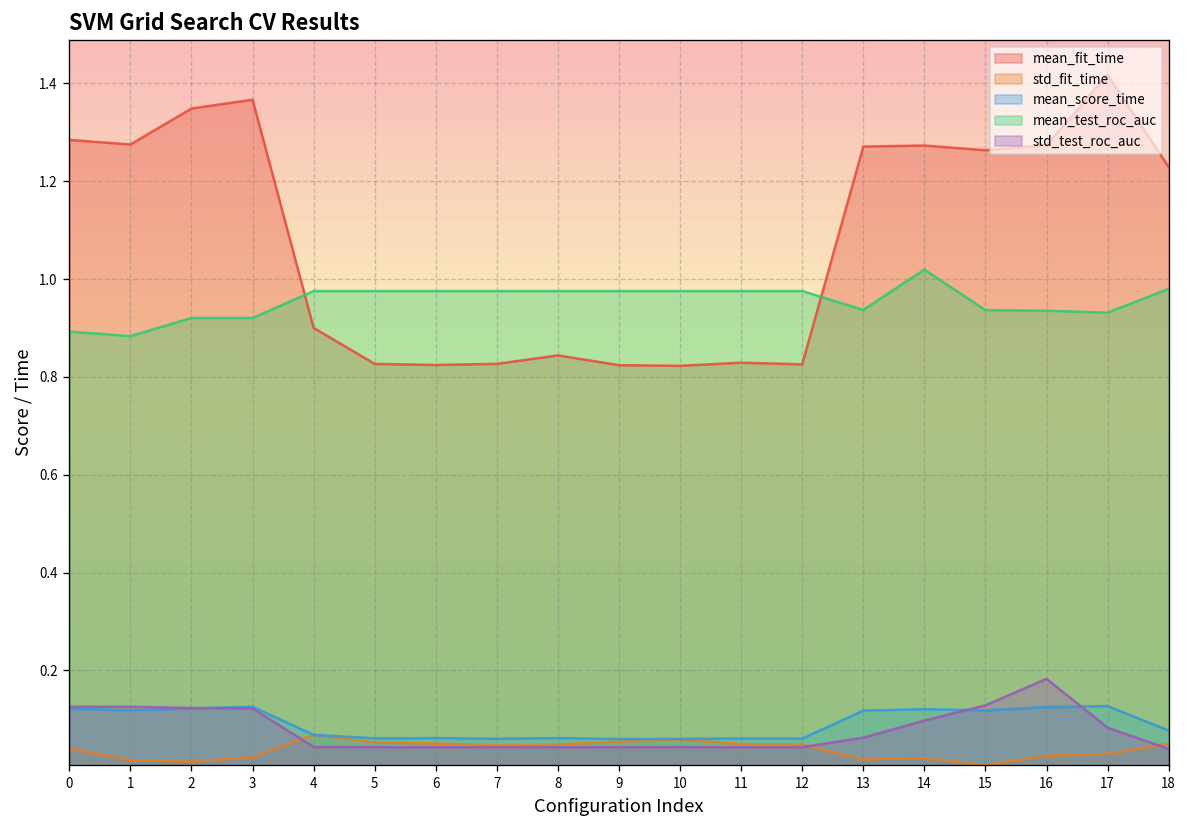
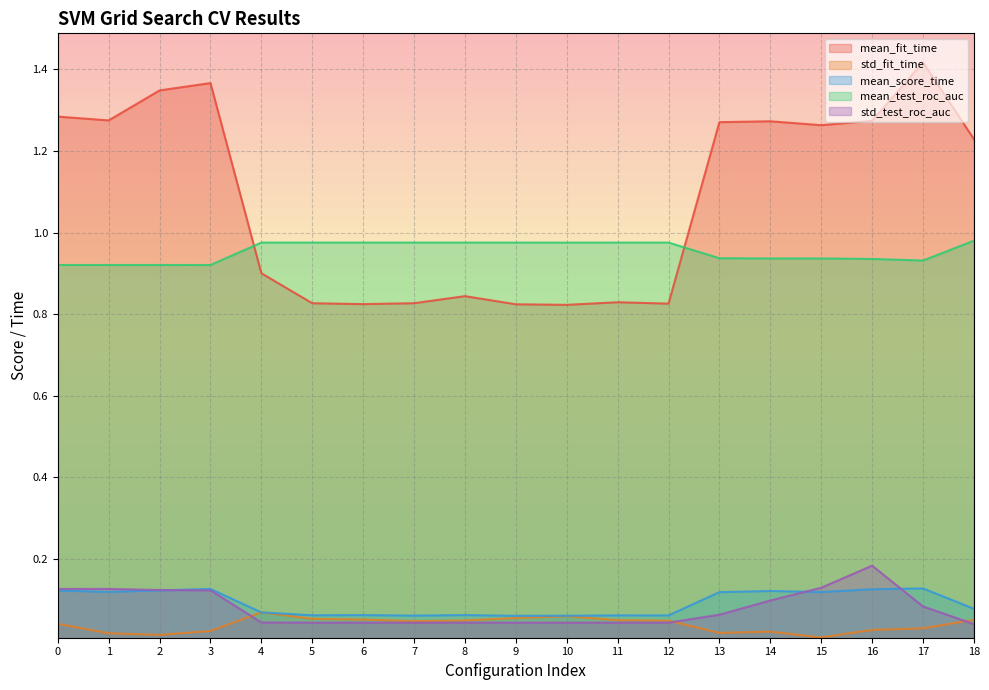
mean_test_roc_auc, 0: 0.89 -> 0.92
mean_test_roc_auc, 1: 0.88 -> 0.92
mean_test_roc_auc, 14: 1.02 -> 0.94
